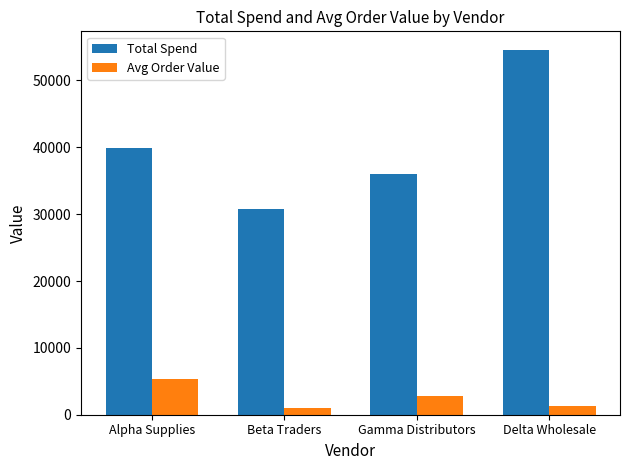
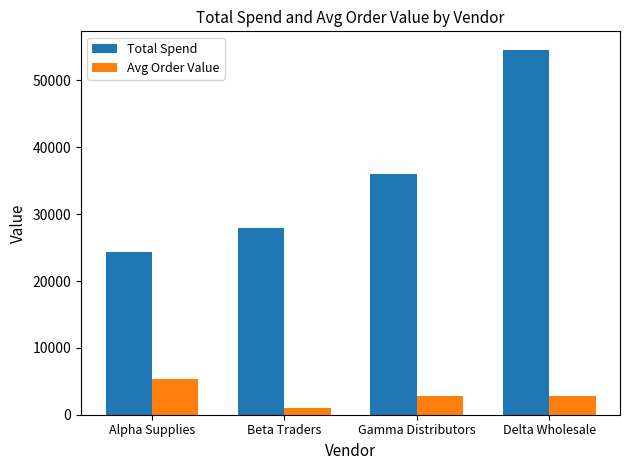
Total Spend, Alpha Supplies: 40000 -> 24000
Total Spend, Beta Traders: 31000 -> 28000
Avg Order Value, Delta Wholesale: 1000 -> 3000
